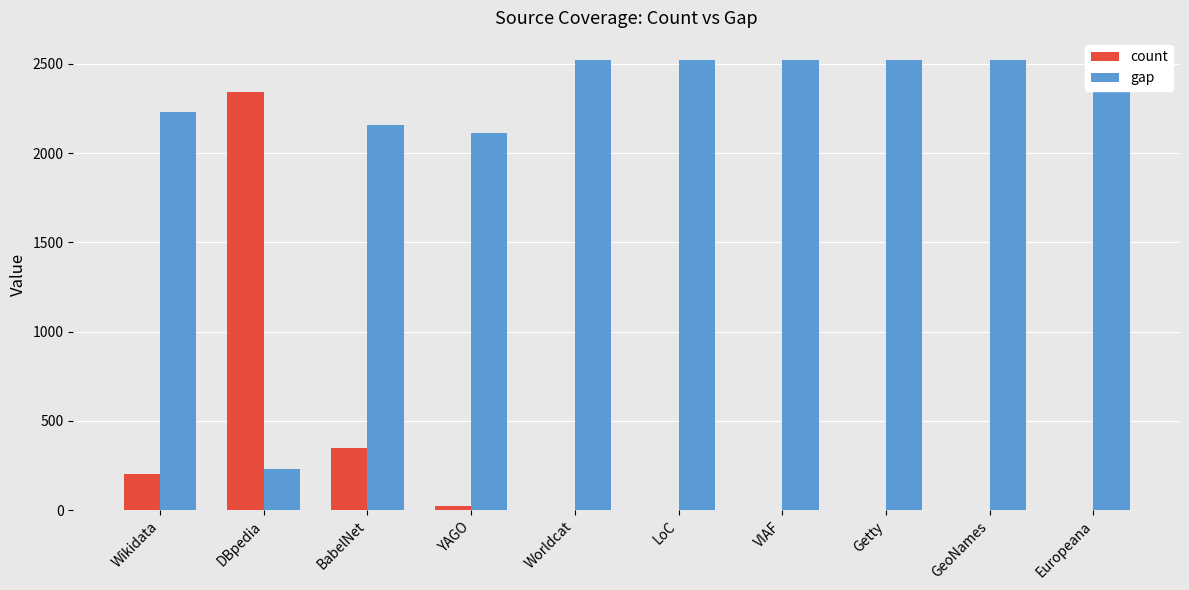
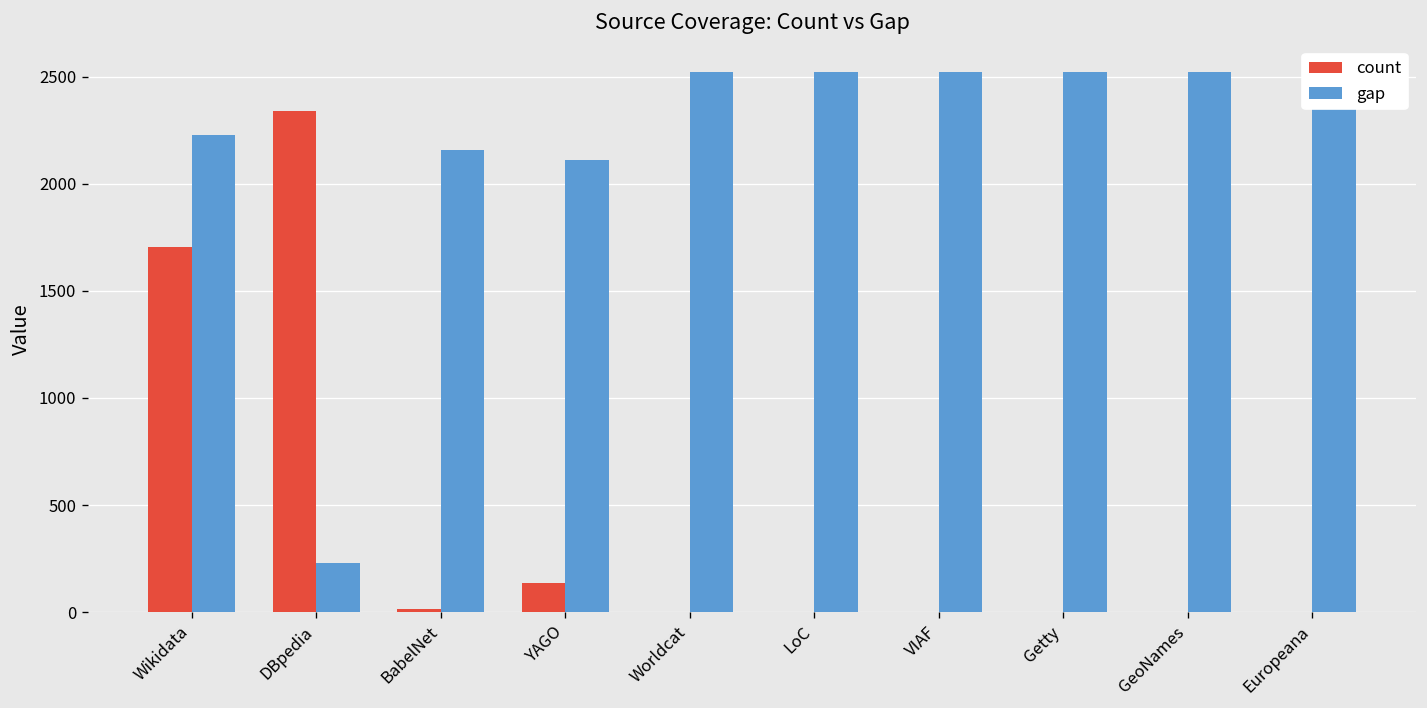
count, Wikidata: 200 -> 1710
count, BabelNet: 350 -> 20
count, YAGO: 20 -> 140
